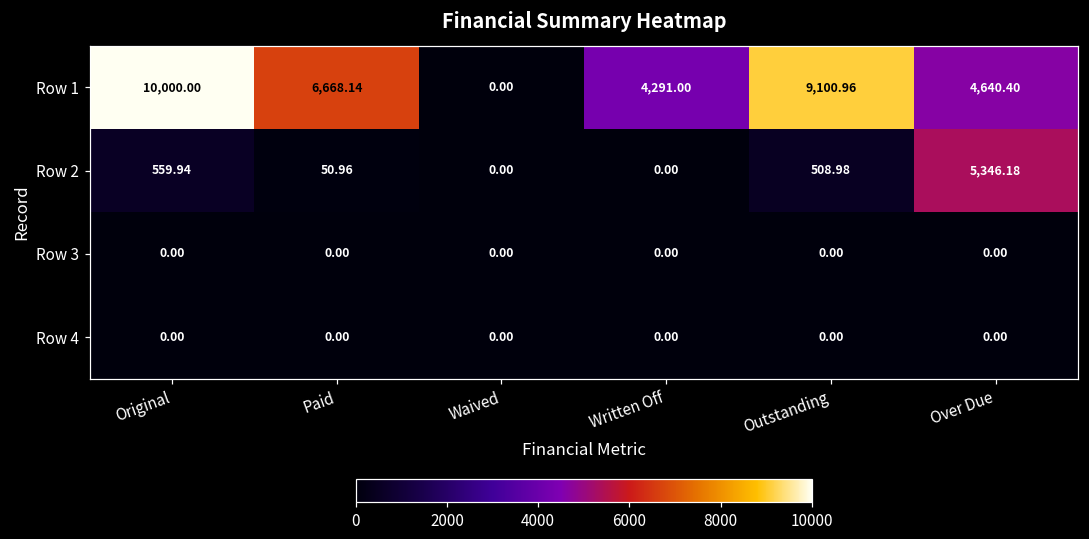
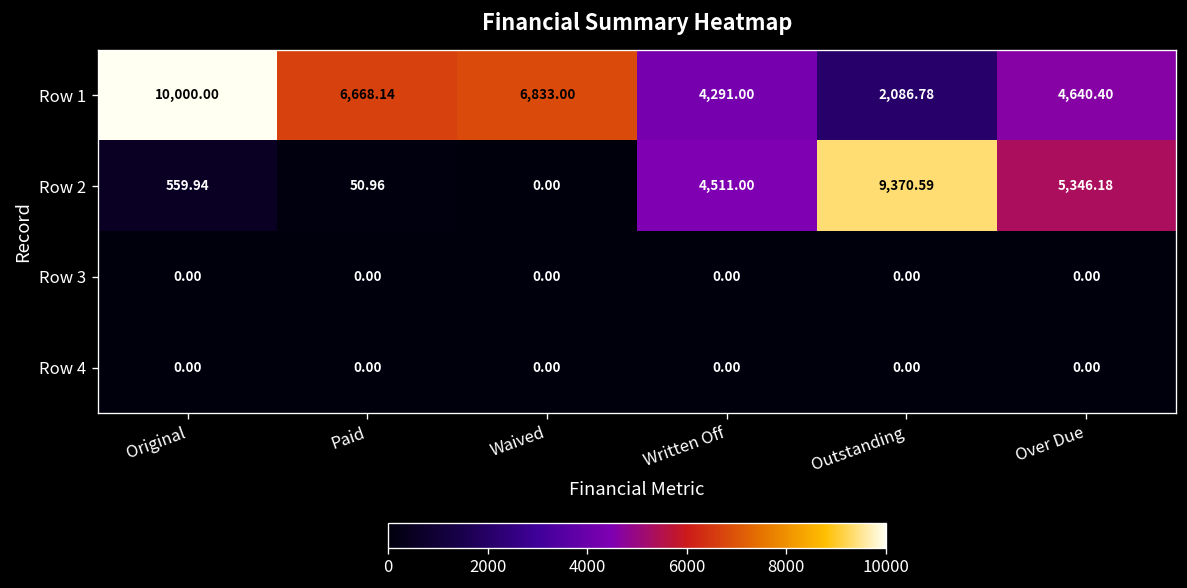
Row 1, Waived: 0.00 -> 6,833.00
Row 1, Outstanding: 9,100.96 -> 2,086.78
Row 2, Written Off: 0.00 -> 4,511.00
Row 2, Outstanding: 508.98 -> 9,370.59
